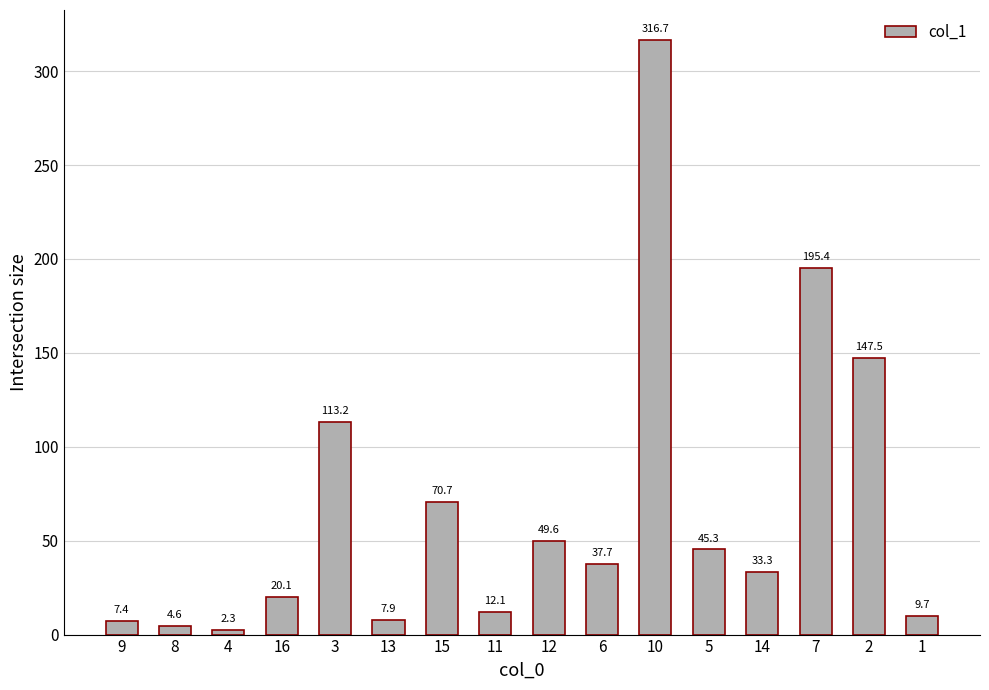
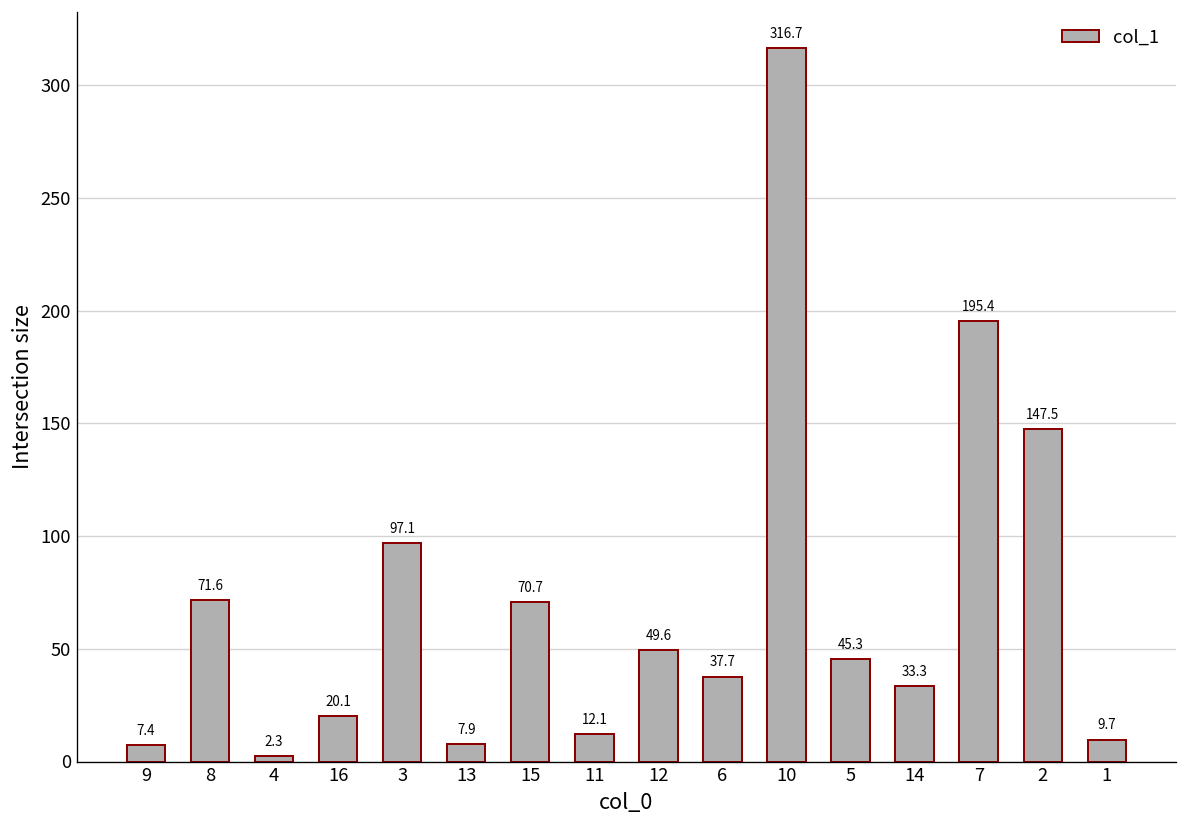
8: 4.6 -> 71.6
3: 113.2 -> 97.1
